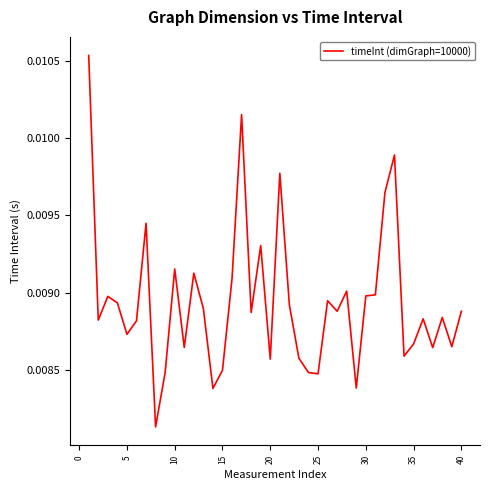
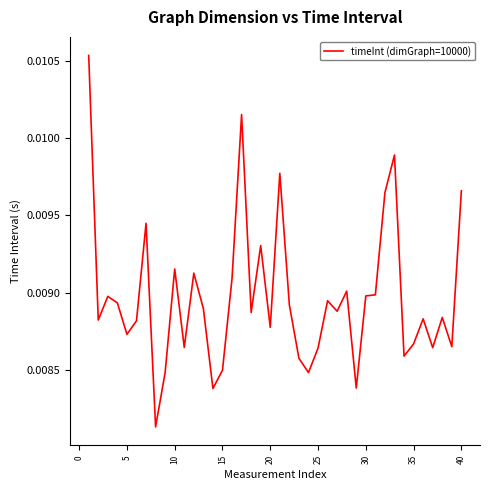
20: 0.00857 -> 0.00878
25: 0.00848 -> 0.00864
40: 0.00888 -> 0.00966
